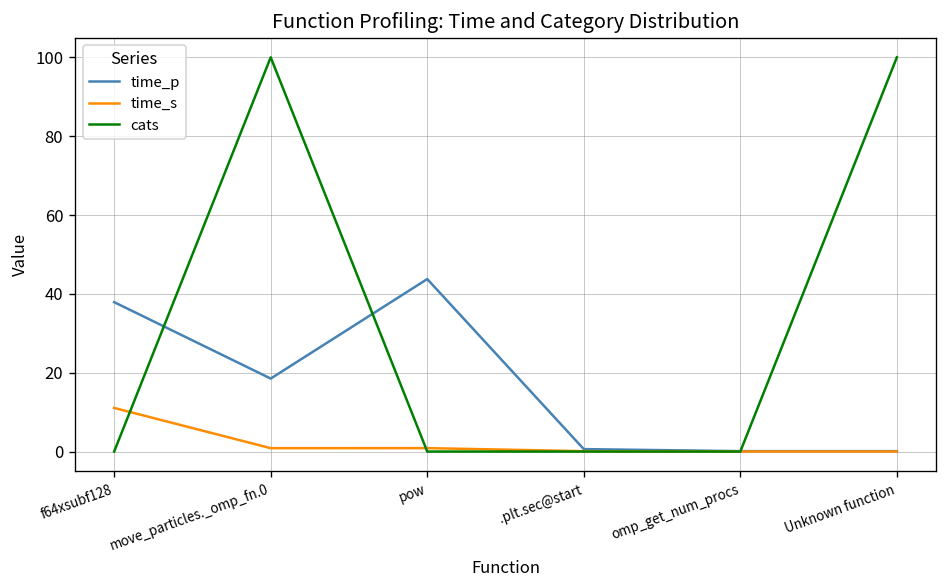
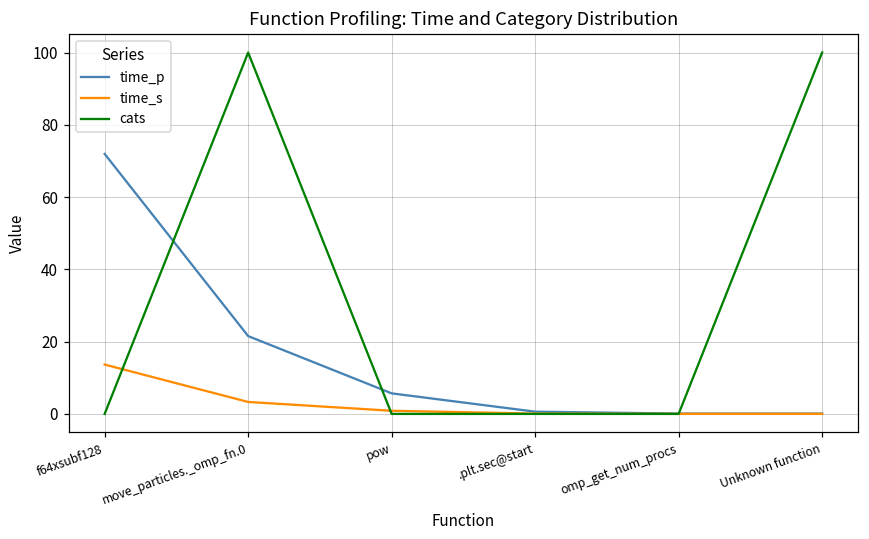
time_p, f64xsubf128: 38 -> 72
time_s, f64xsubf128: 11 -> 14
time_p, move_particles._omp_fn.0: 19 -> 22
time_s, move_particles._omp_fn.0: 1 -> 3
time_p, pow: 44 -> 6
